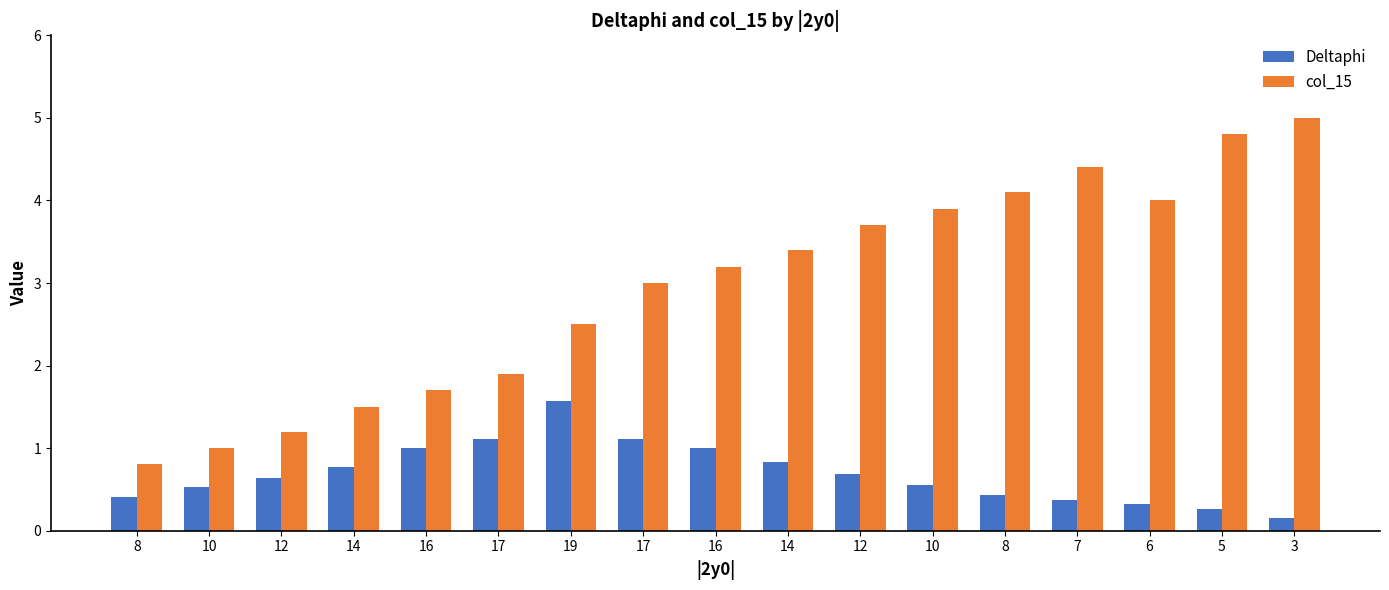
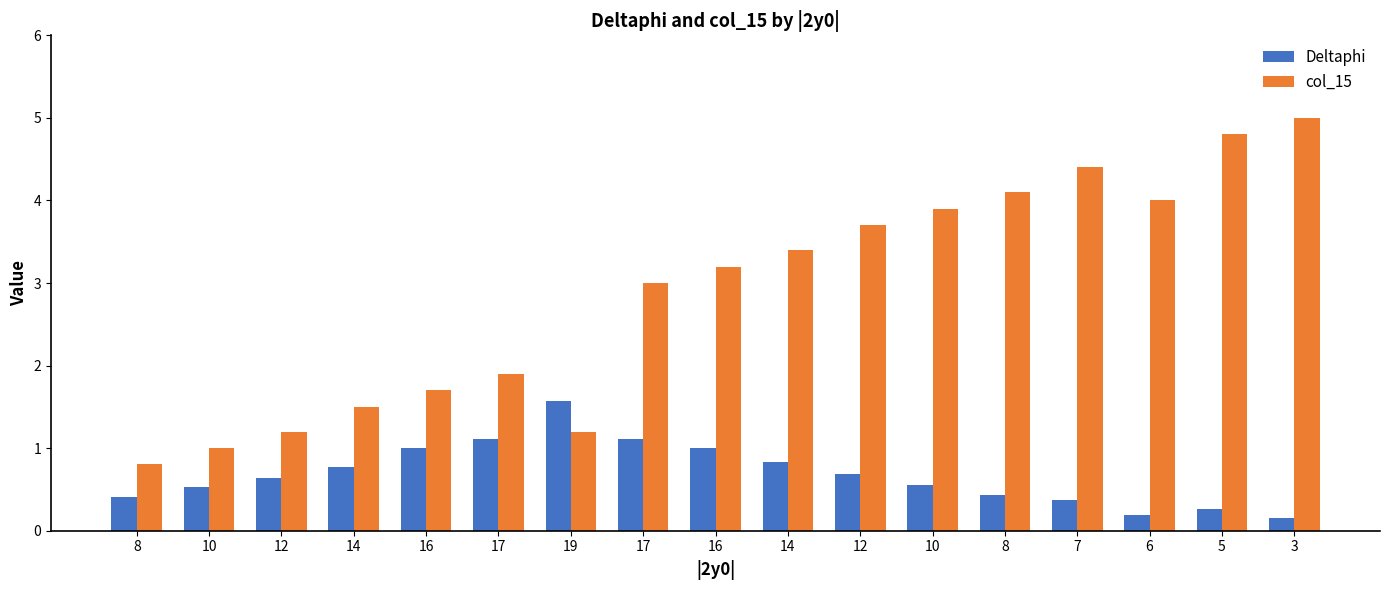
col_15, 19: 2.5 -> 1.2
Deltaphi, 6: 0.3 -> 0.2
